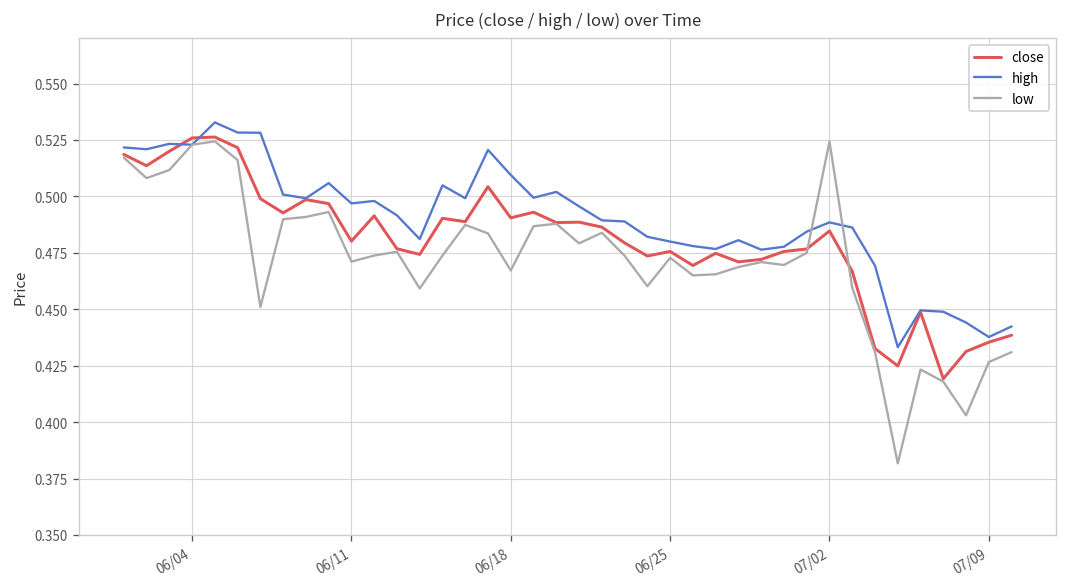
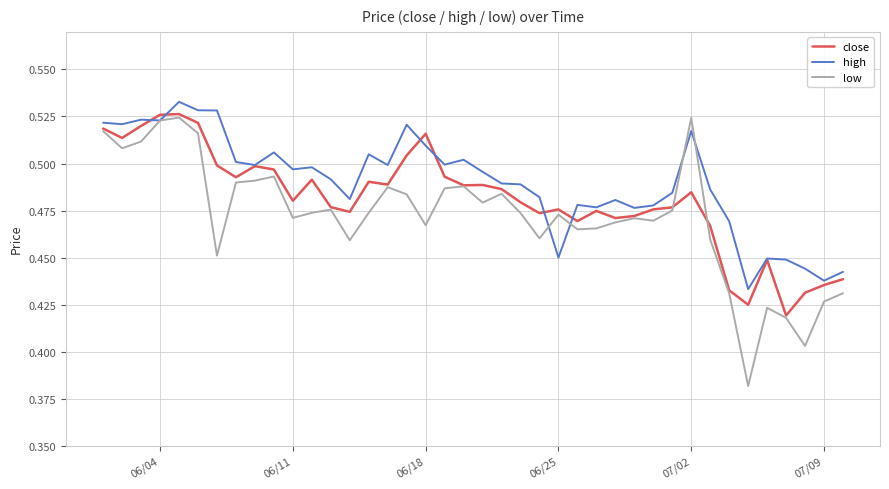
close, 06/18: 0.491 -> 0.516
high, 06/25: 0.48 -> 0.45
high, 07/02: 0.489 -> 0.517
